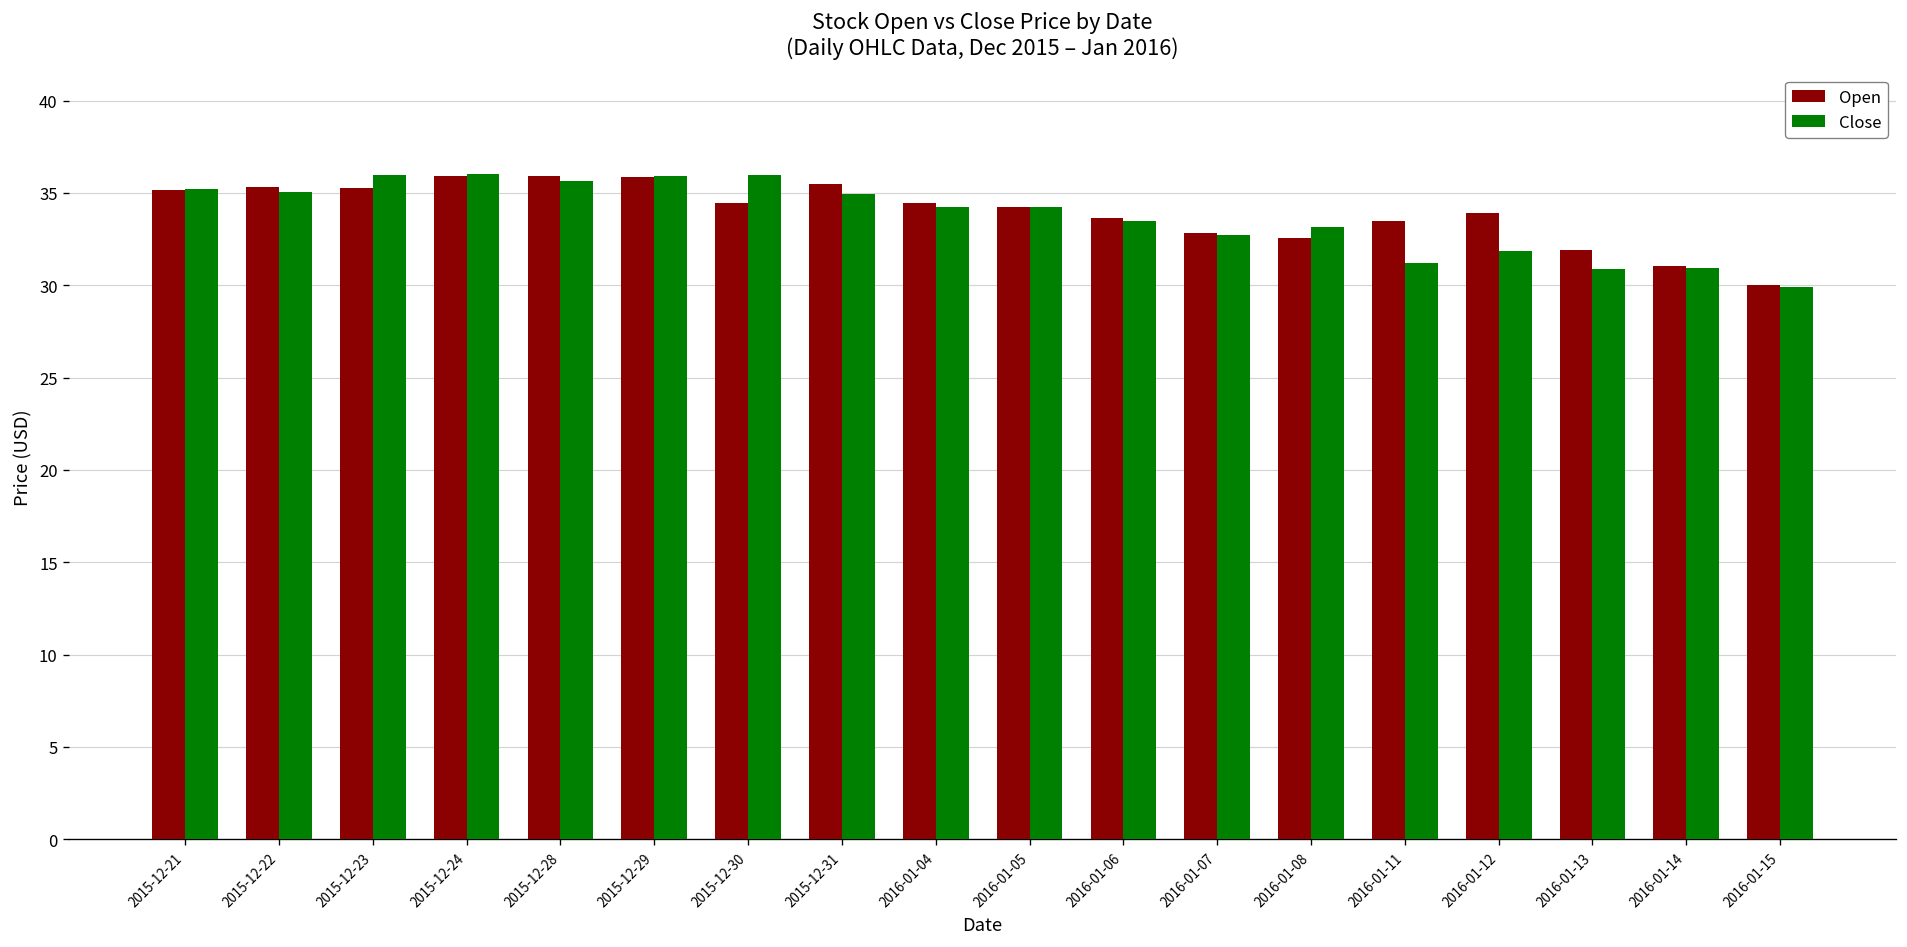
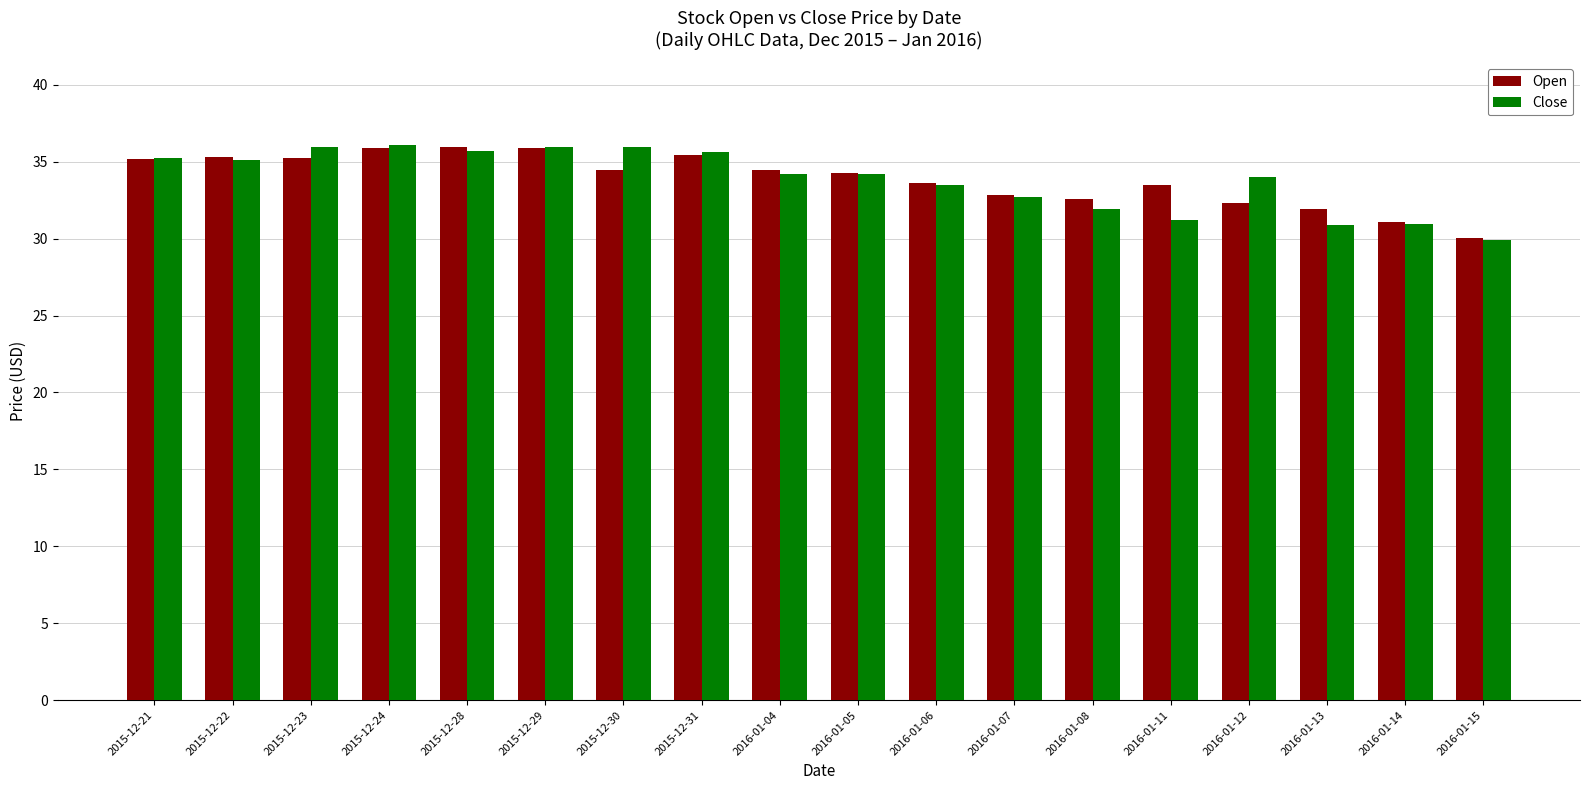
Close, 2015-12-31: 34.9 -> 35.6
Close, 2016-01-08: 33.1 -> 31.9
Open, 2016-01-12: 33.9 -> 32.3
Close, 2016-01-12: 31.9 -> 34.0
